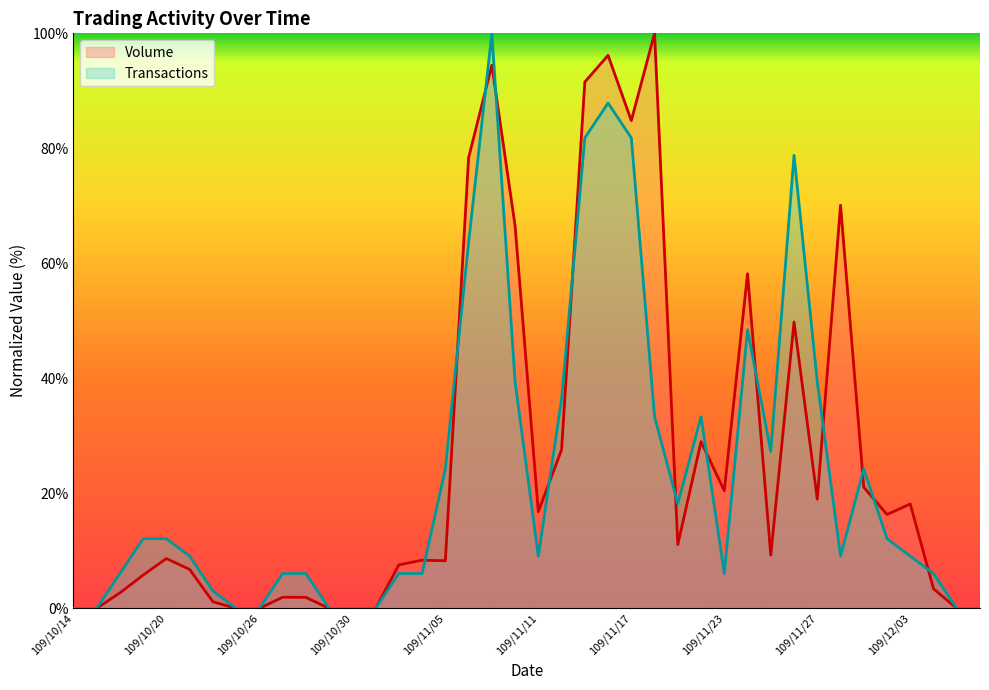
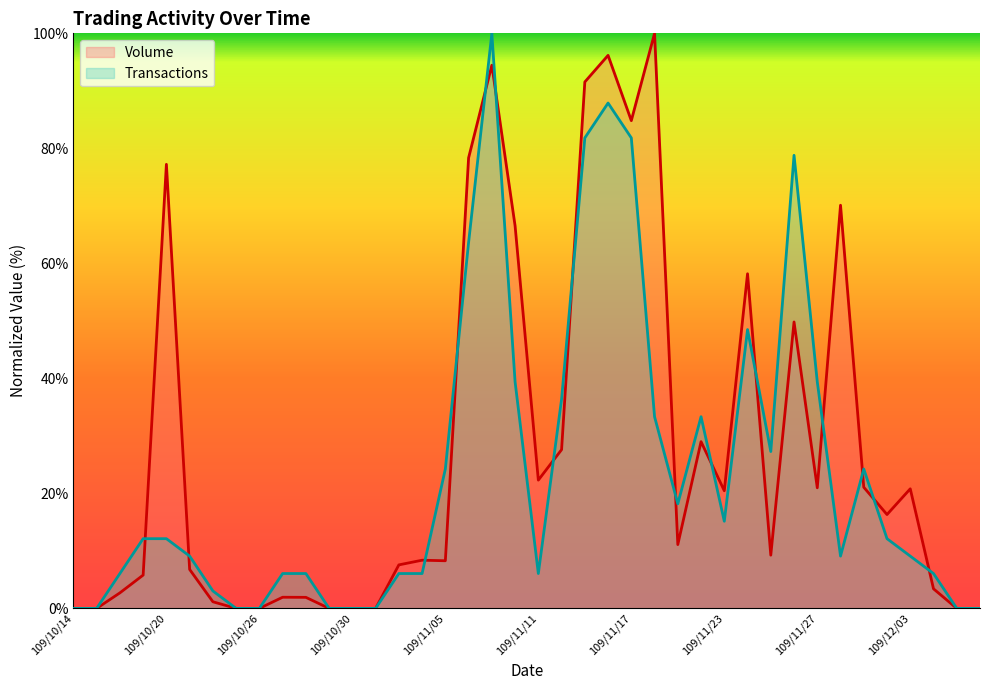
Volume, 109/10/20: 9% -> 77%
Volume, 109/11/11: 17% -> 22%
Transactions, 109/11/11: 9% -> 6%
Transactions, 109/11/23: 6% -> 15%
Volume, 109/11/27: 19% -> 21%
Volume, 109/12/03: 18% -> 21%
